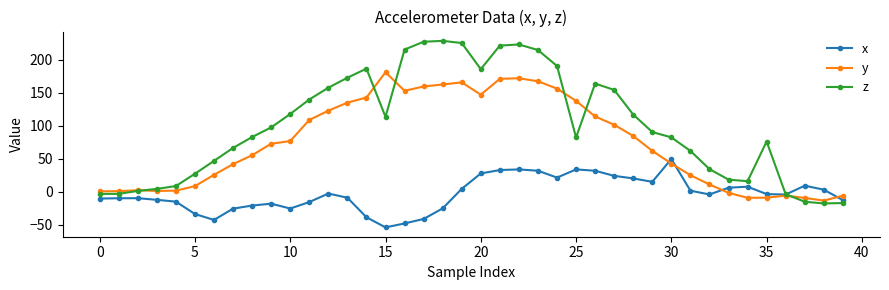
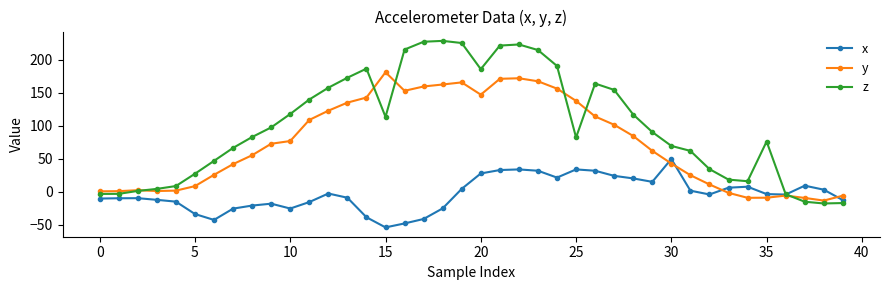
z, 30: 80 -> 70
